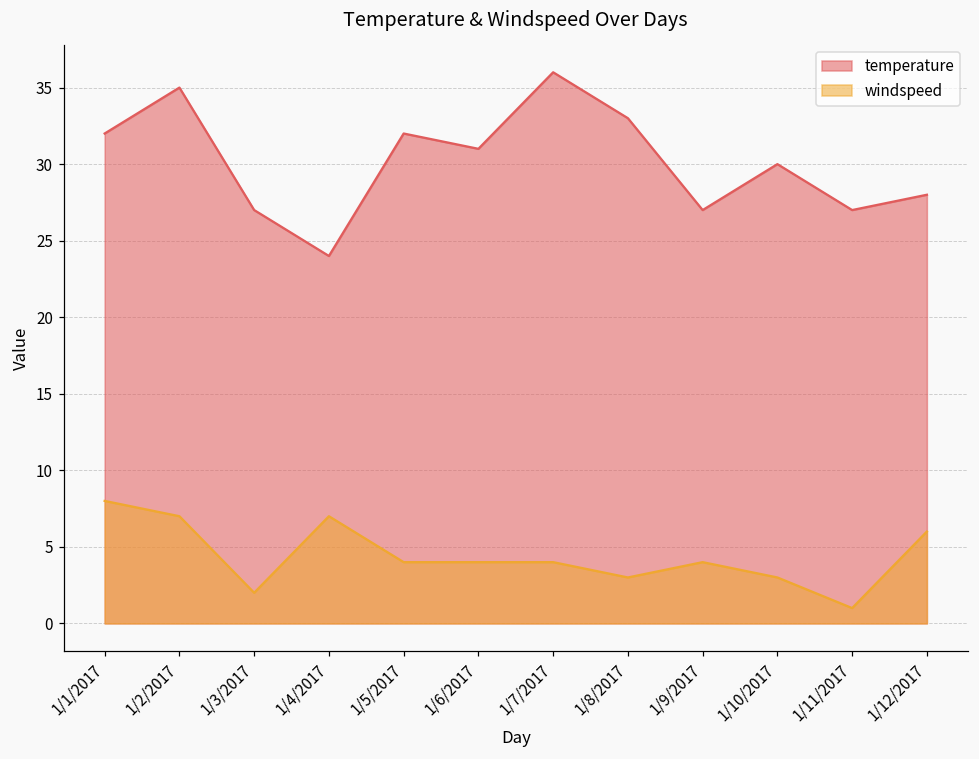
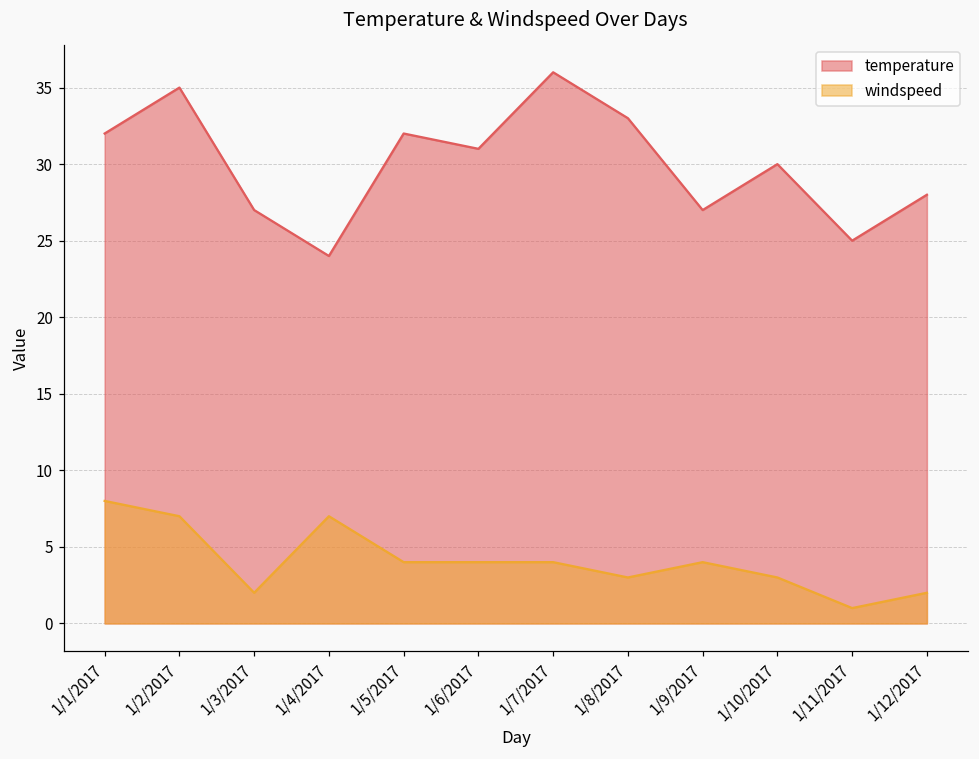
temperature, 1/11/2017: 27 -> 25
windspeed, 1/12/2017: 6 -> 2
